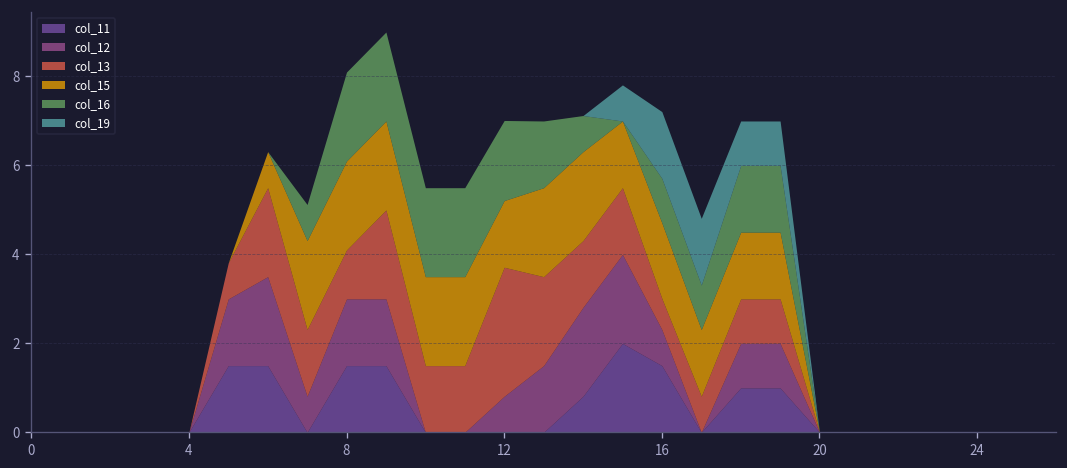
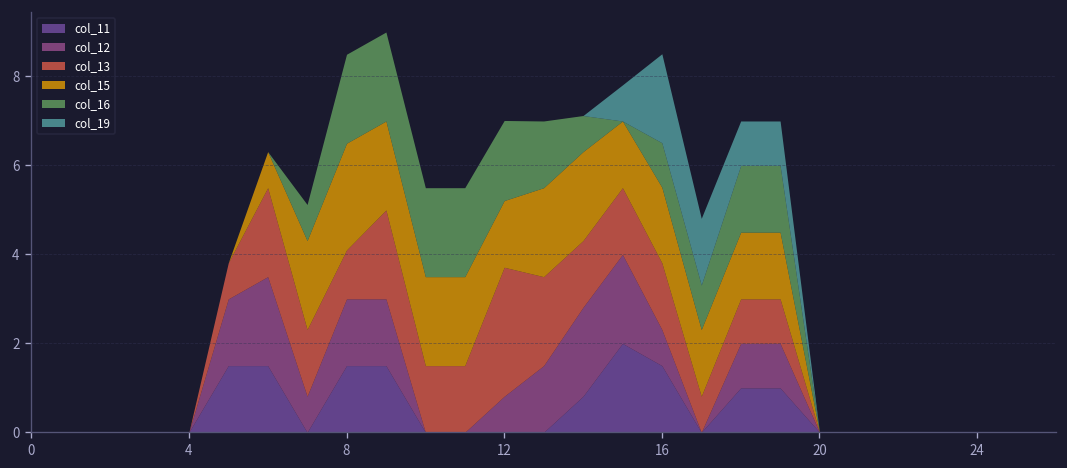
col_15, 8: 2.0 -> 2.4
col_13, 16: 0.7 -> 1.5
col_19, 16: 1.5 -> 2.0
